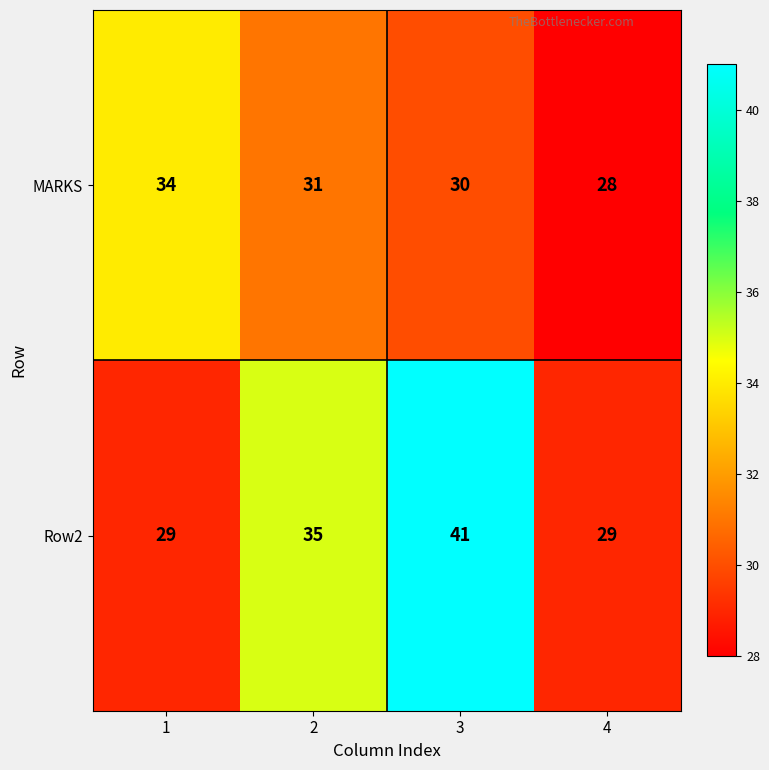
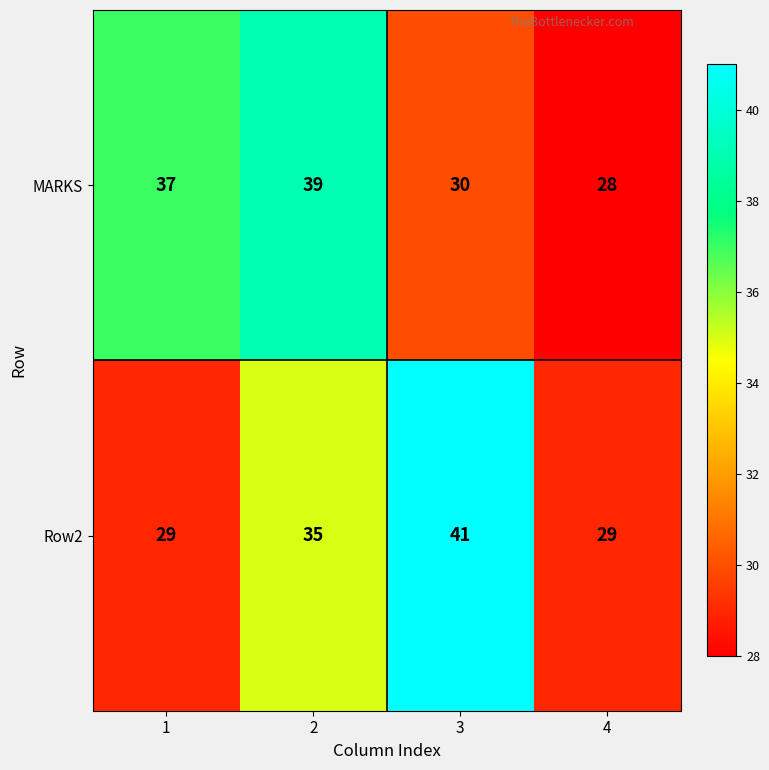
MARKS, 1: 34 -> 37
MARKS, 2: 31 -> 39
